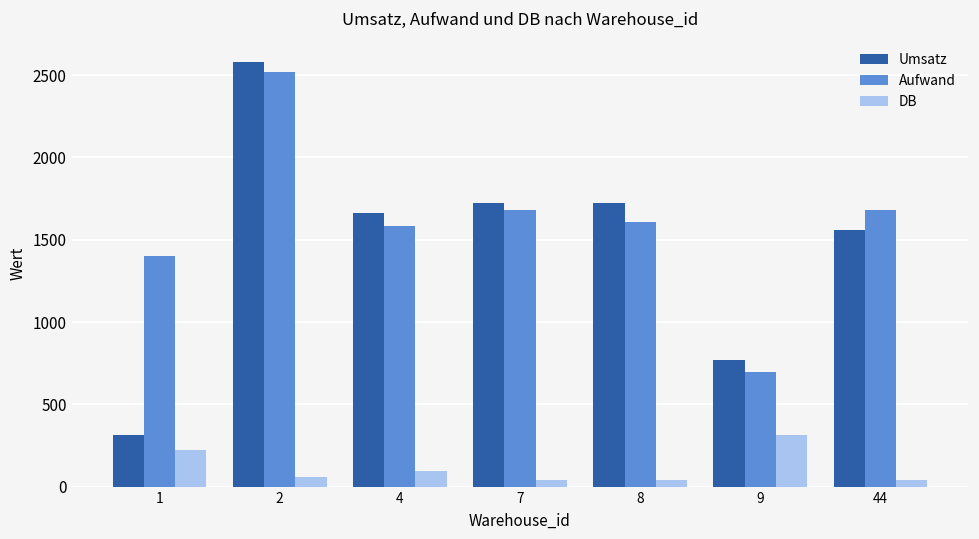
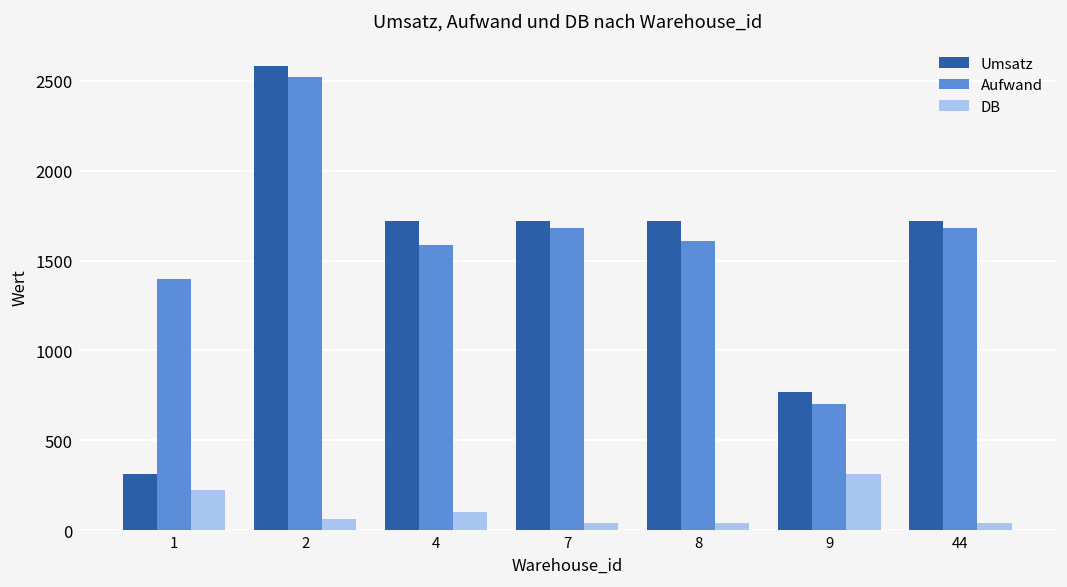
Umsatz, 4: 1660 -> 1720
Umsatz, 44: 1560 -> 1720
